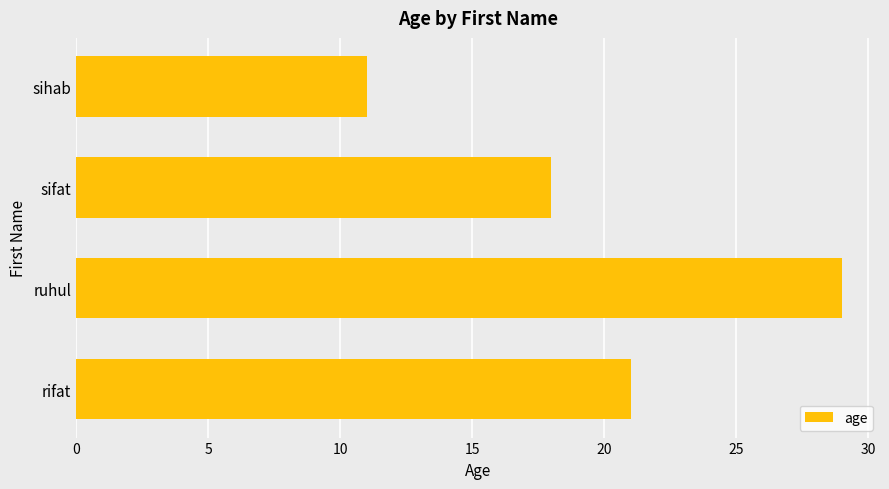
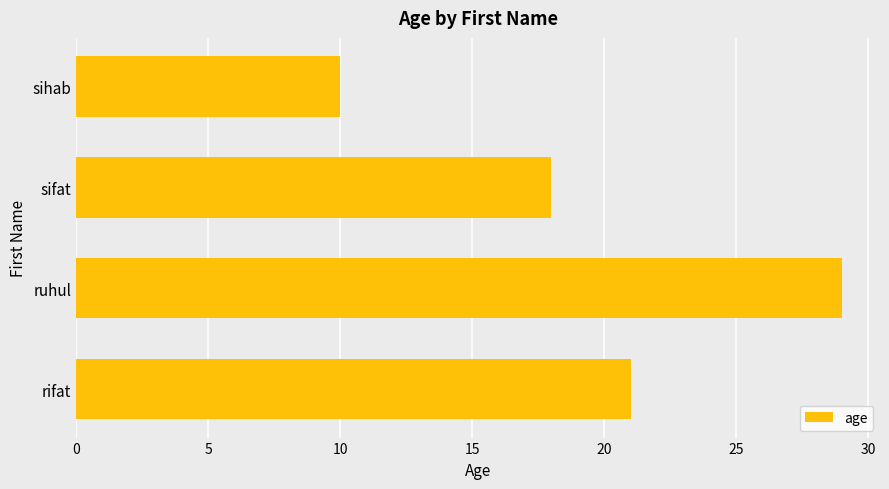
sihab: 11 -> 10
